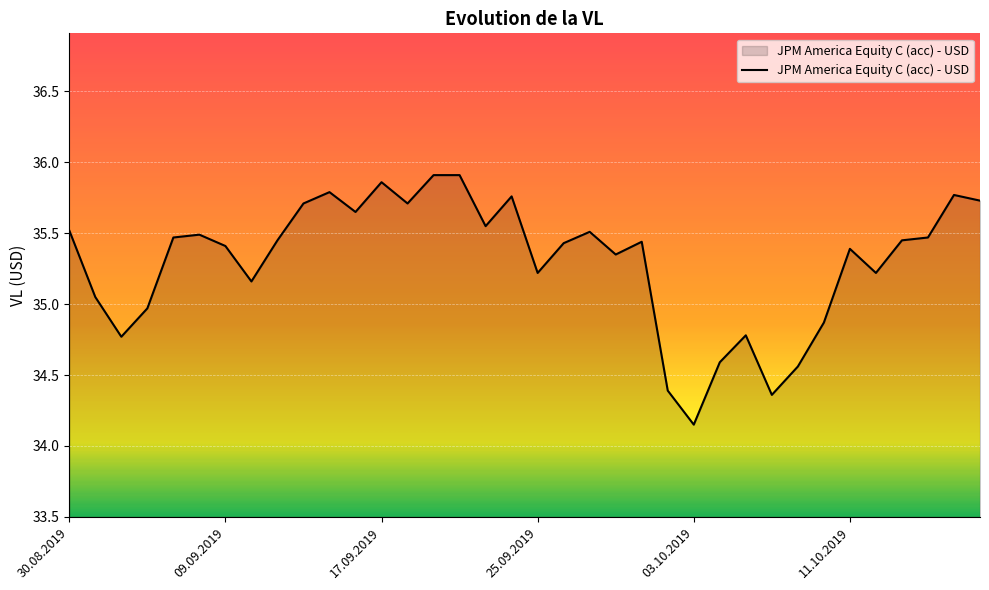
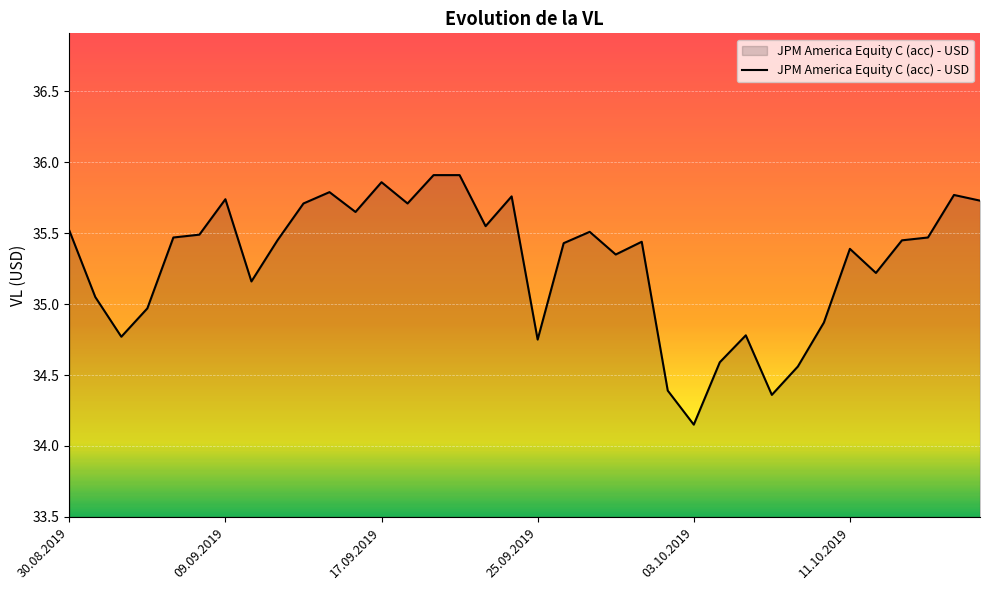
09.09.2019: 35.41 -> 35.74
25.09.2019: 35.22 -> 34.75
